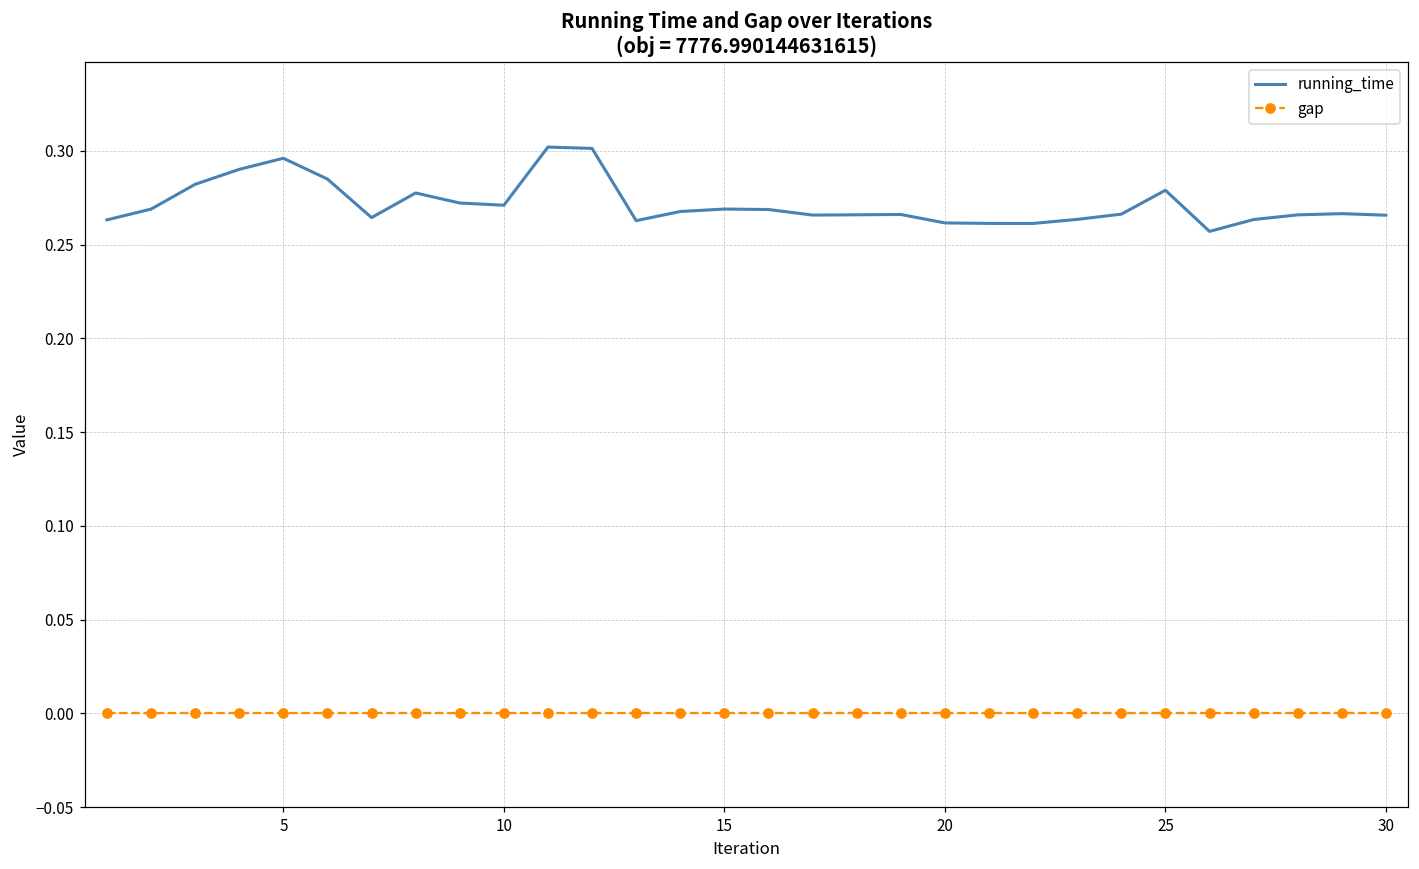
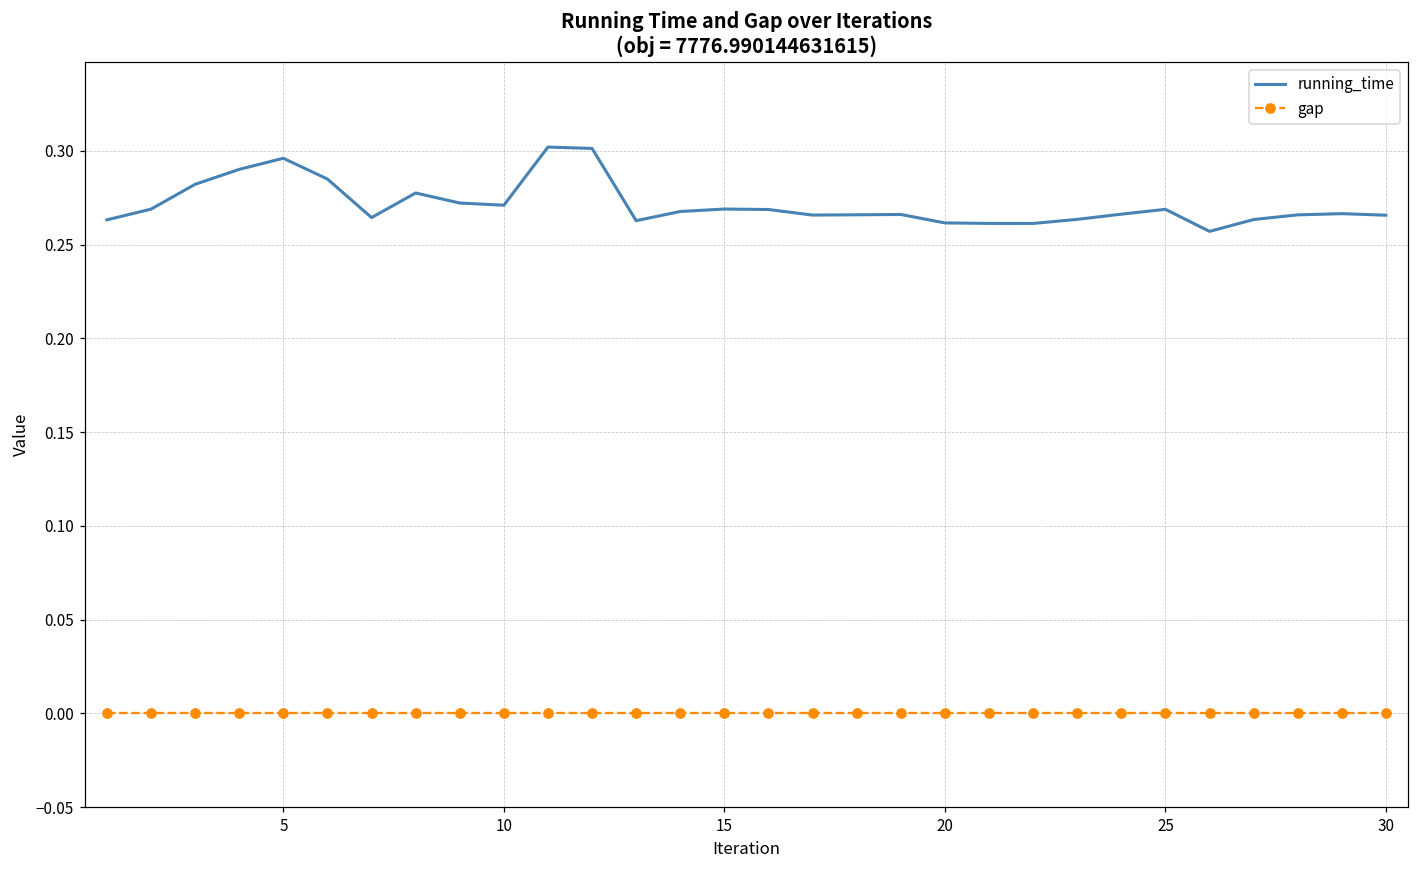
running_time, 25: 0.279 -> 0.269
